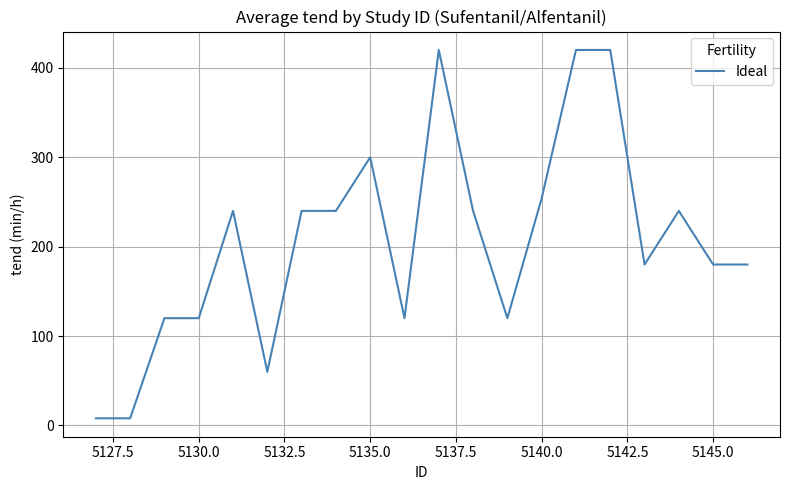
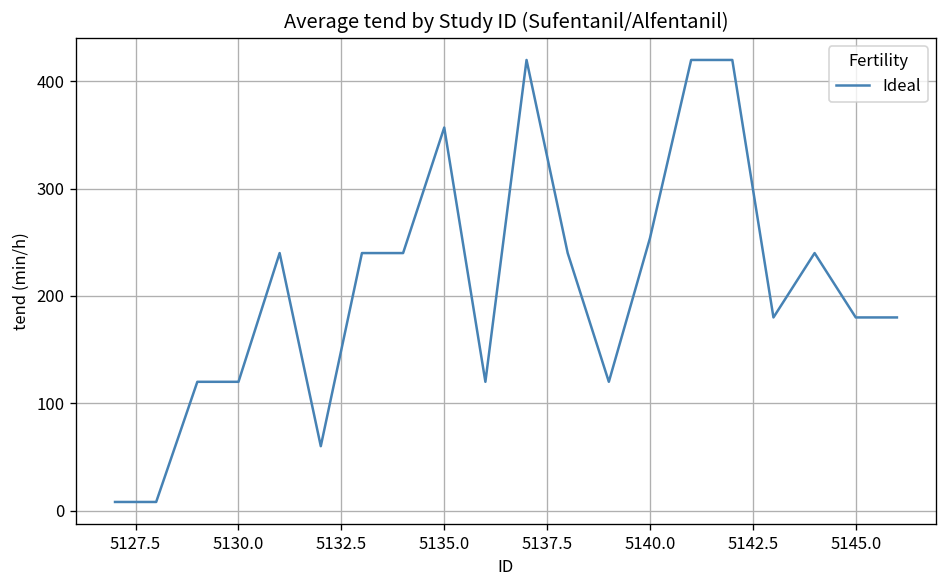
5135.0: 300 -> 360
